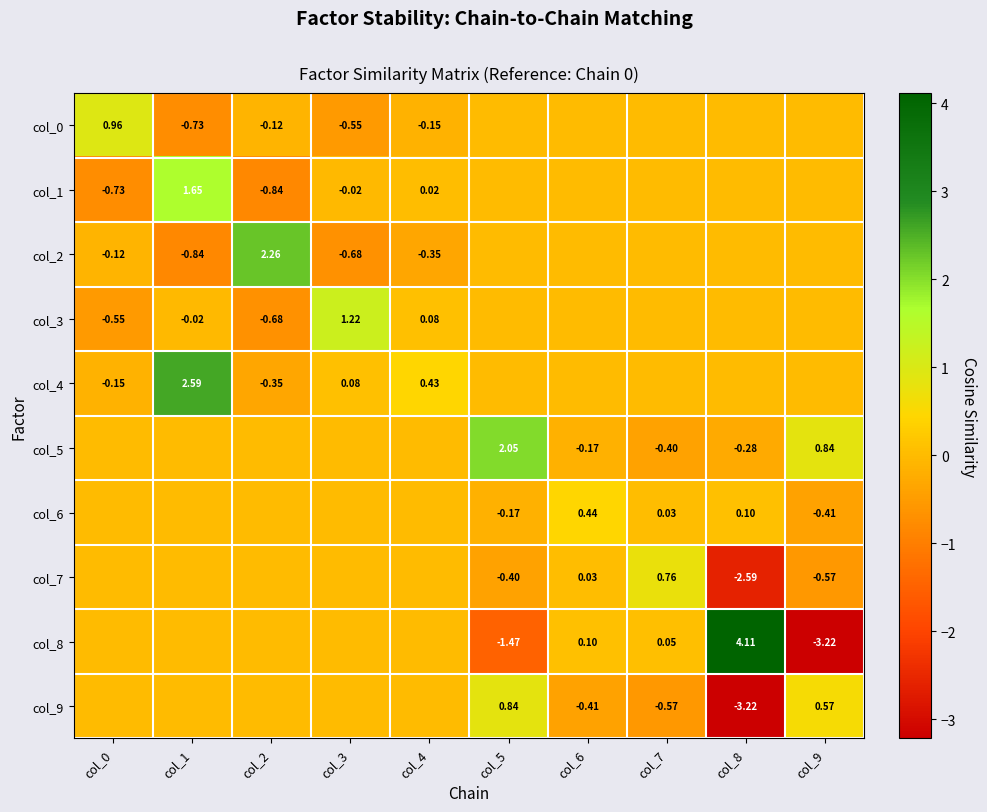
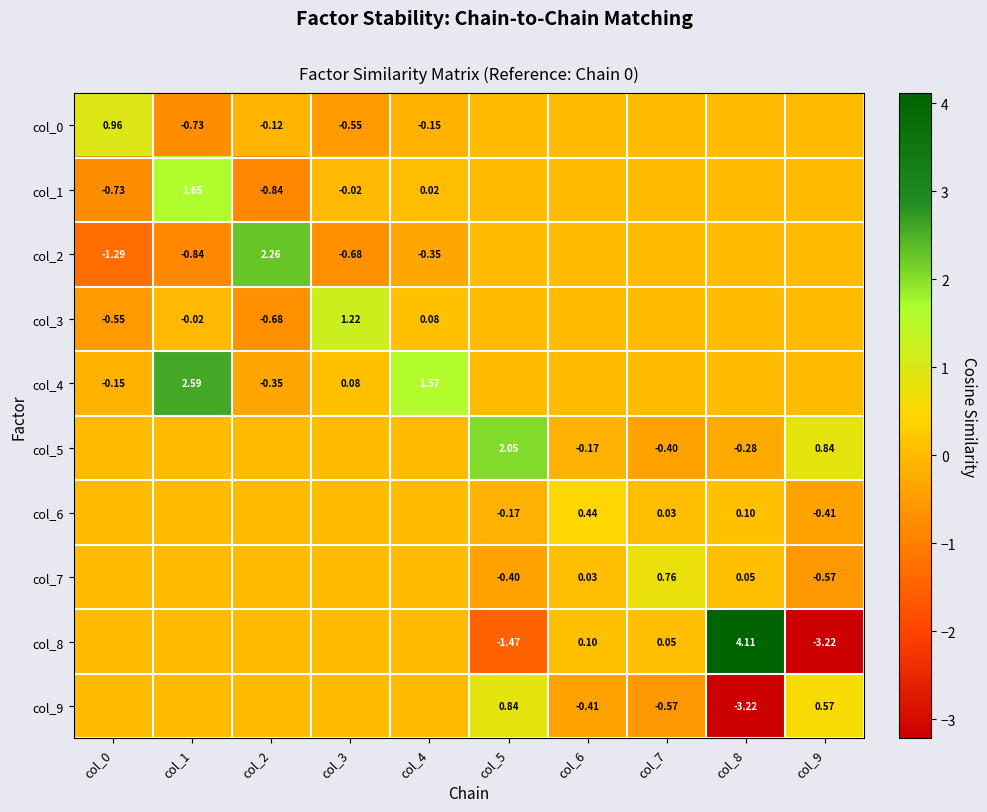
col_2, col_0: -0.12 -> -1.29
col_4, col_4: 0.43 -> 1.57
col_7, col_8: -2.59 -> 0.05
